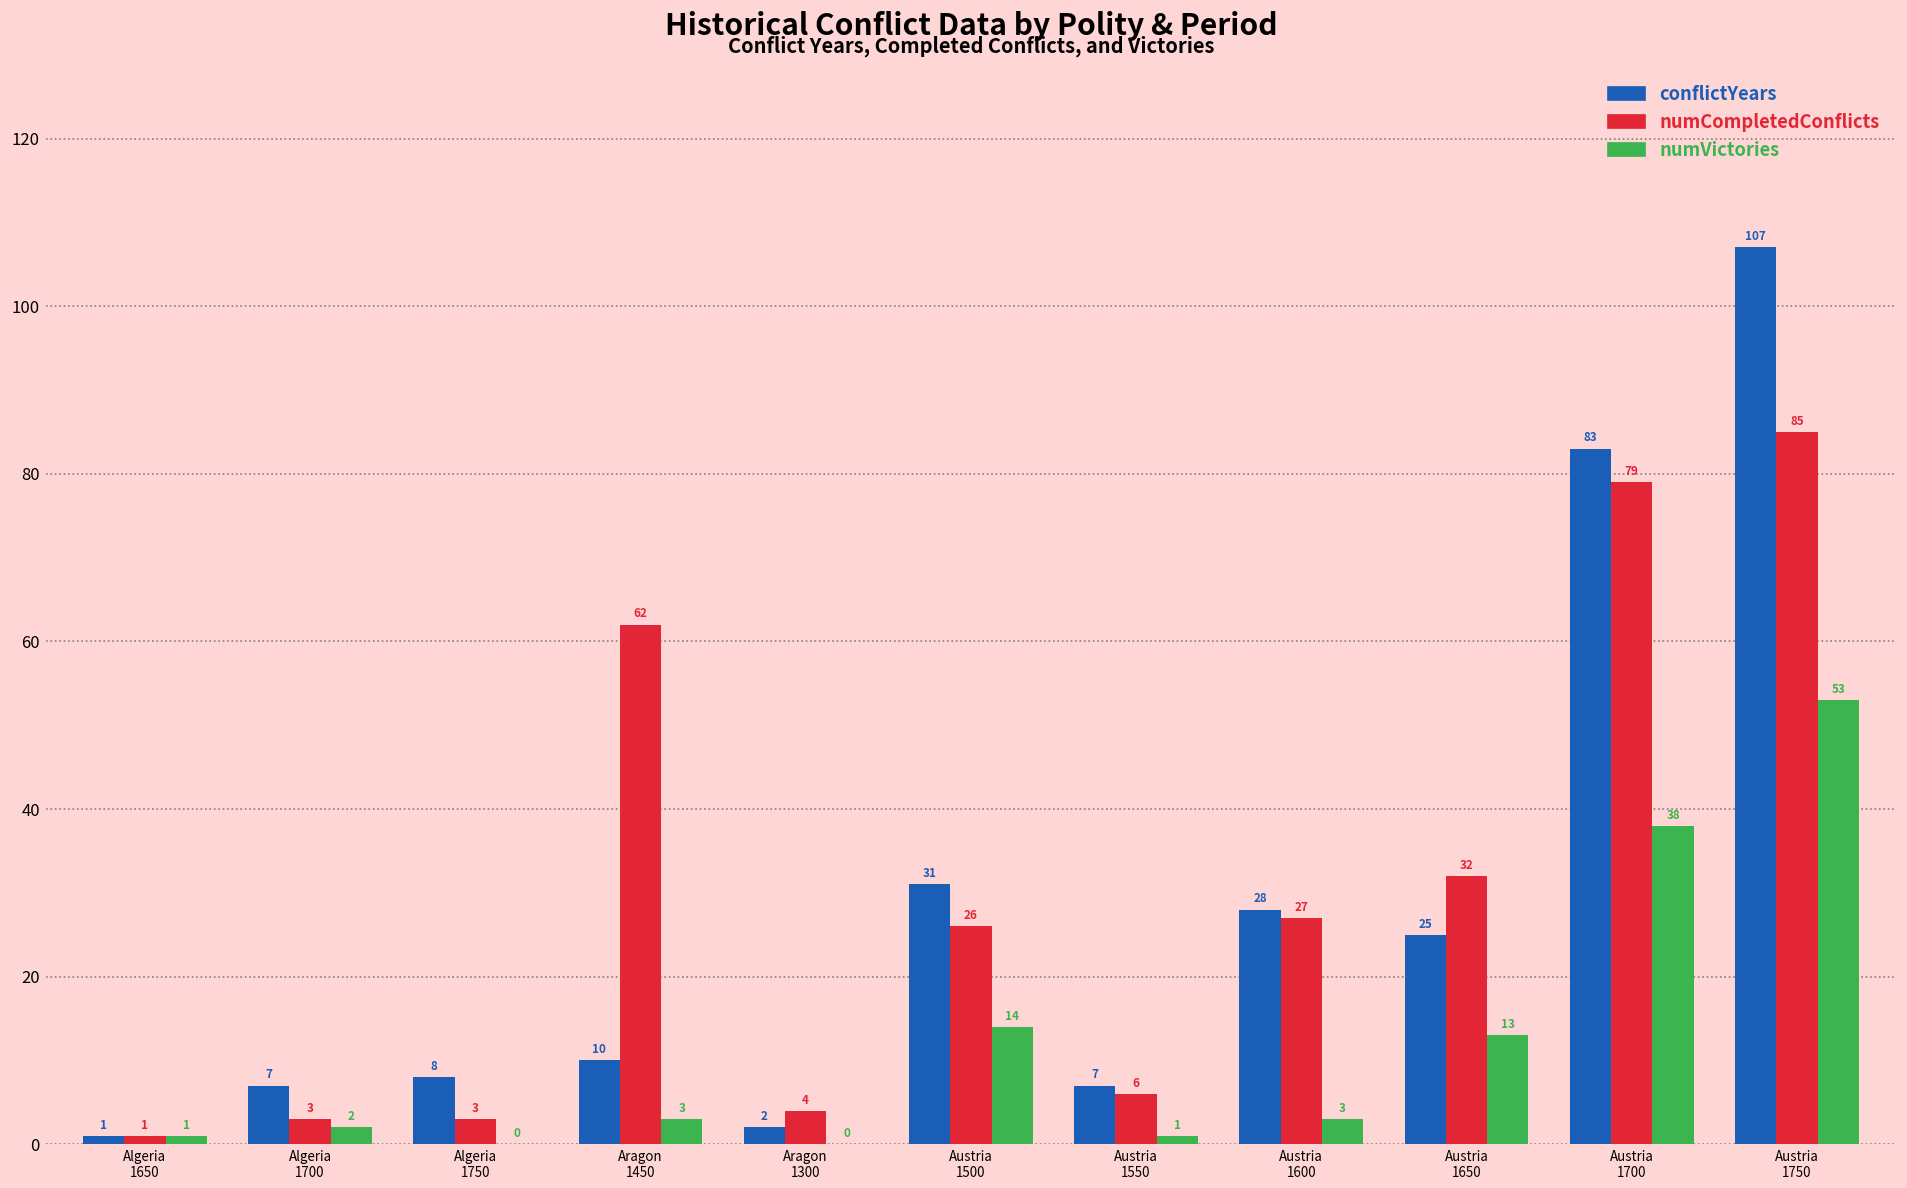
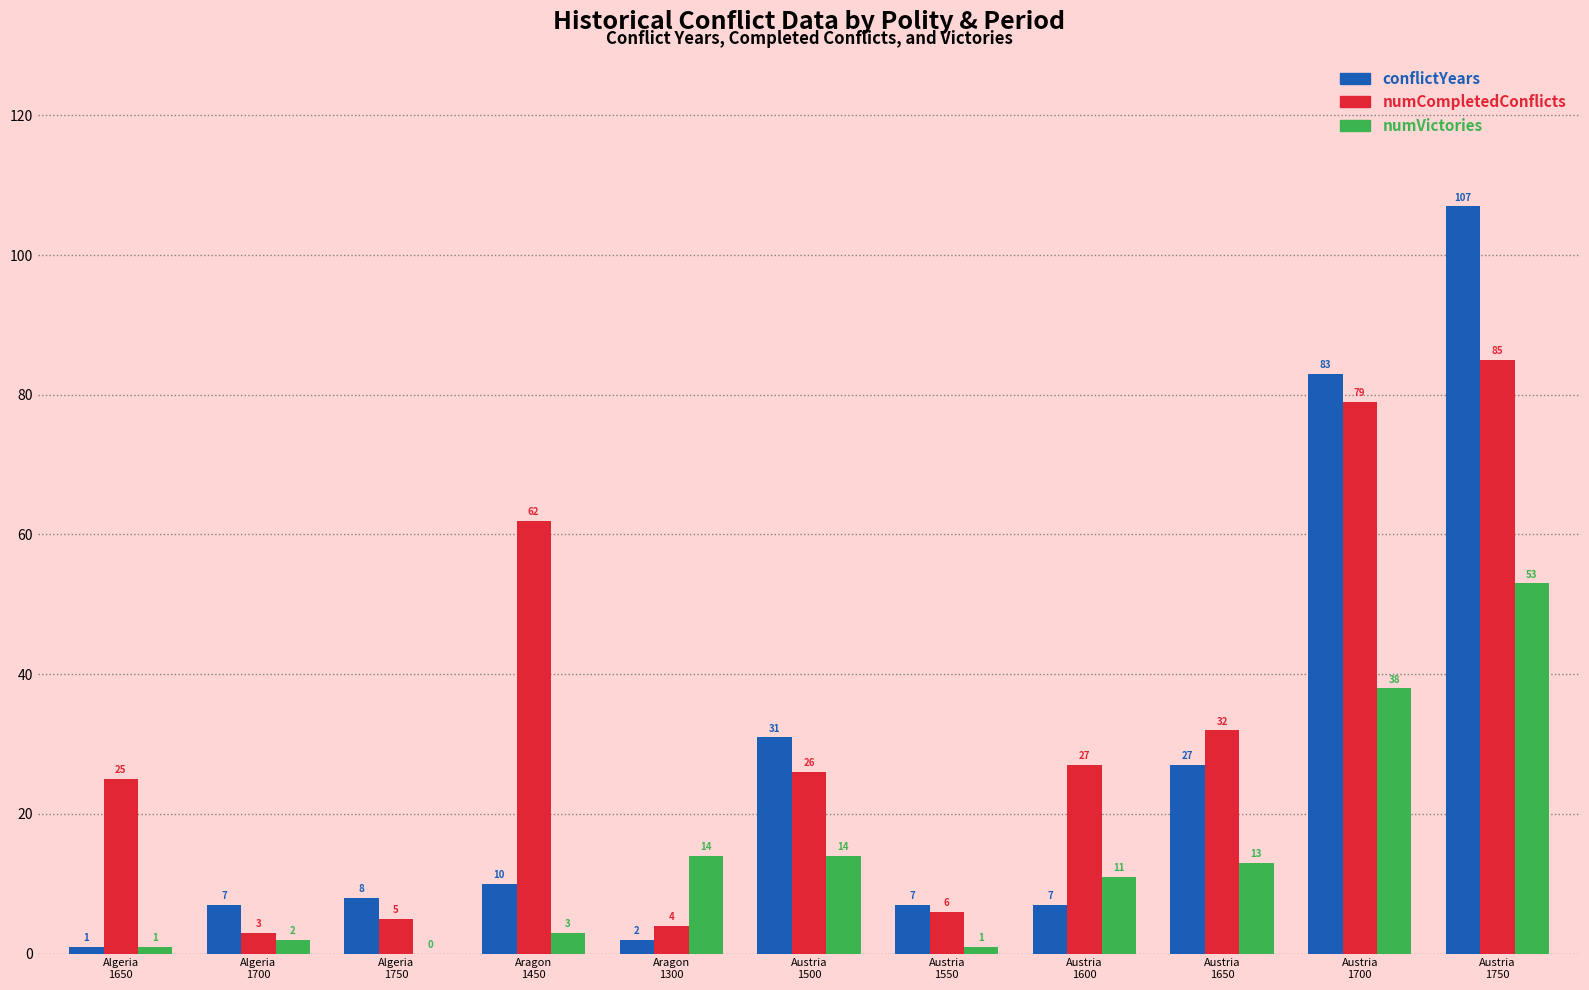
numCompletedConflicts, Algeria 1650: 1 -> 25
numCompletedConflicts, Algeria 1750: 3 -> 5
numVictories, Aragon 1300: 0 -> 14
conflictYears, Austria 1600: 28 -> 7
numVictories, Austria 1600: 3 -> 11
conflictYears, Austria 1650: 25 -> 27
